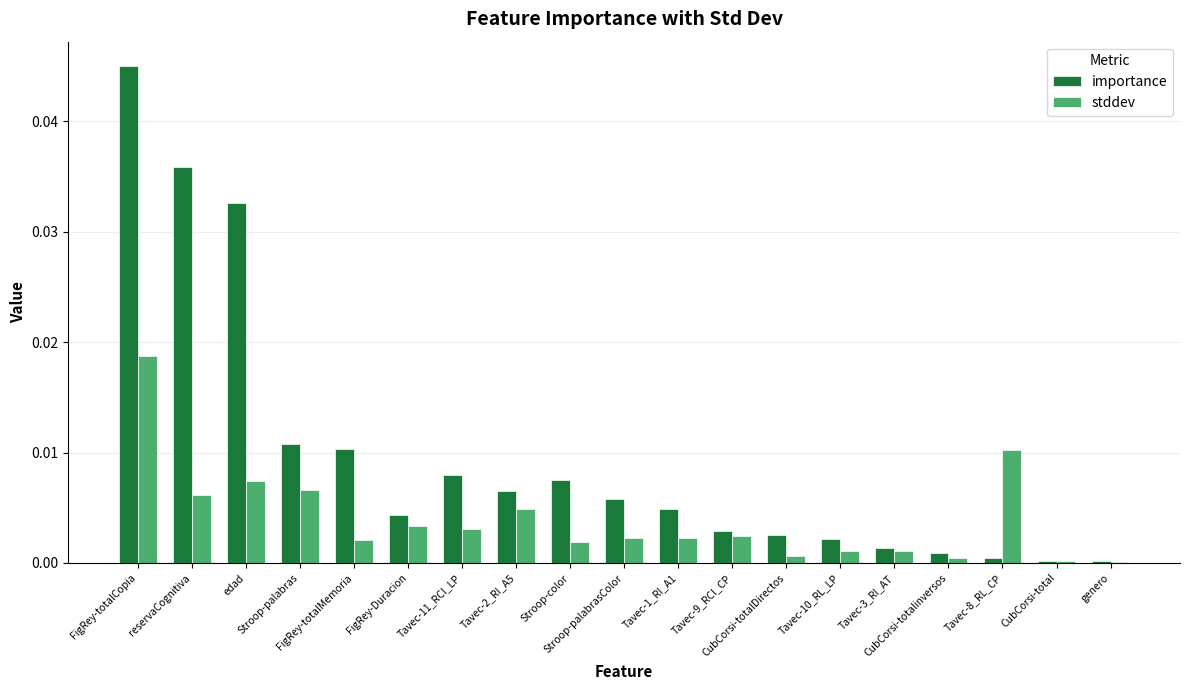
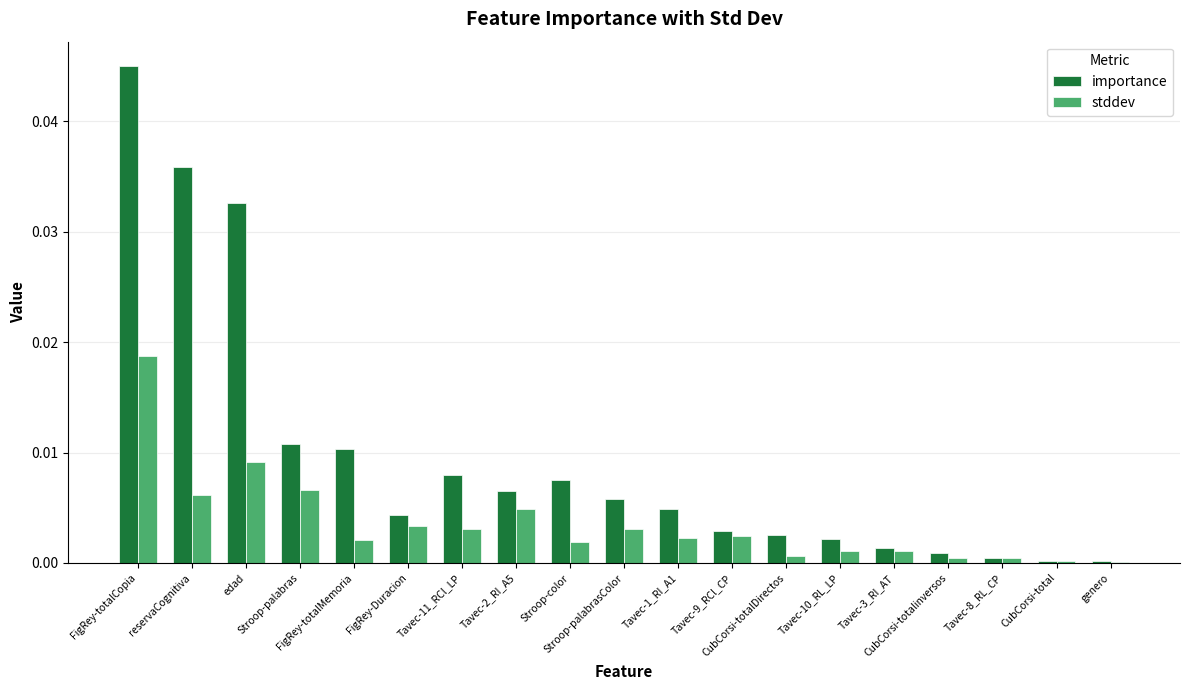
stddev, edad: 0.0074 -> 0.0091
stddev, Stroop-palabrasColor: 0.0023 -> 0.0031
stddev, Tavec-8_RL_CP: 0.0102 -> 0.0004
